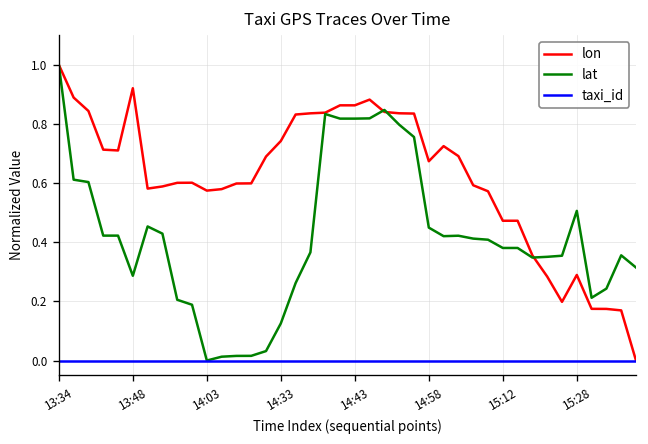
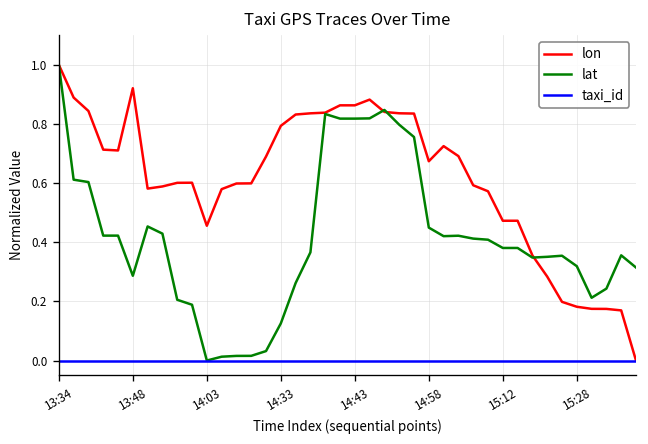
lon, 14:03: 0.57 -> 0.46
lon, 14:33: 0.74 -> 0.79
lon, 15:28: 0.29 -> 0.18
lat, 15:28: 0.51 -> 0.32
